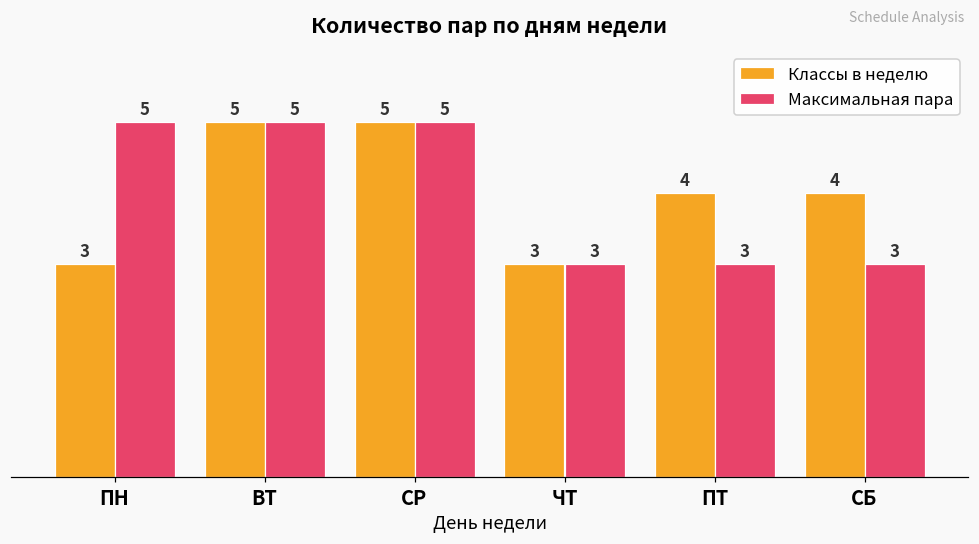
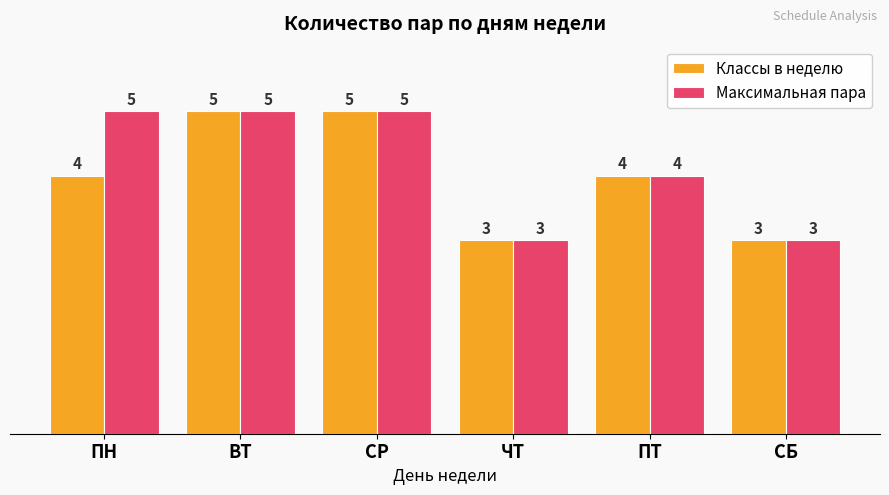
Классы в неделю, ПН: 3 -> 4
Максимальная пара, ПТ: 3 -> 4
Классы в неделю, СБ: 4 -> 3
